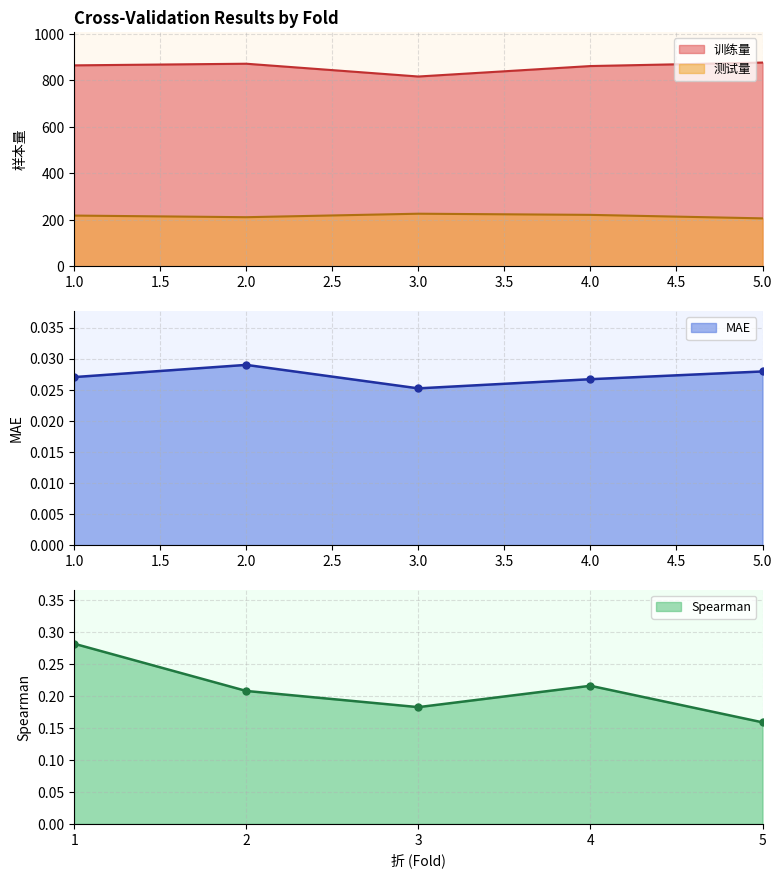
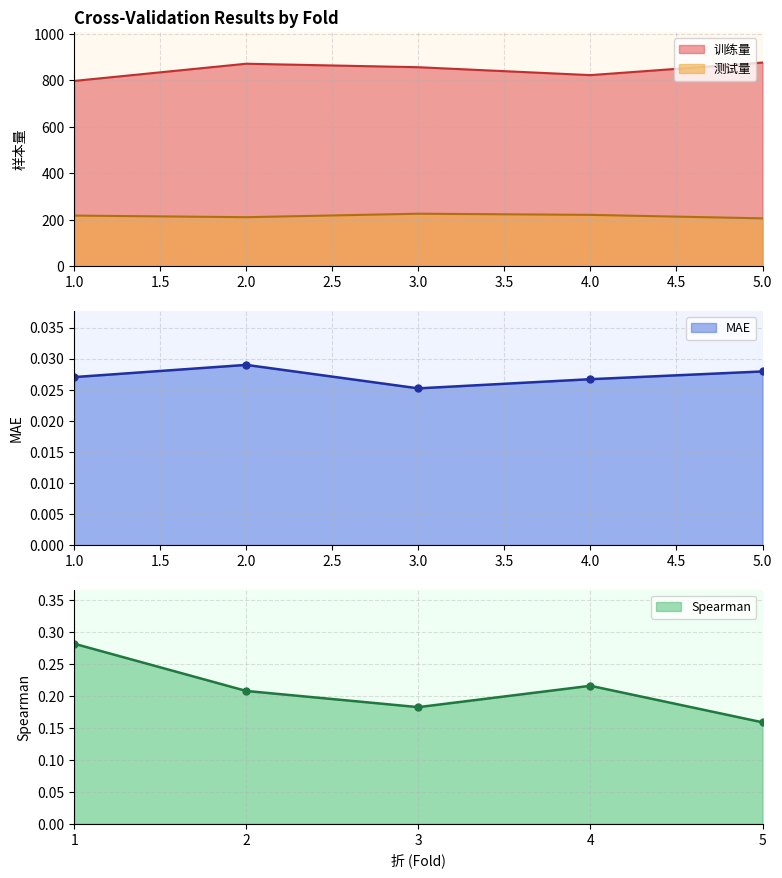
Cross-Validation Results by Fold, 训练量, 1.0: 860 -> 800
Cross-Validation Results by Fold, 训练量, 3.0: 820 -> 860
Cross-Validation Results by Fold, 训练量, 4.0: 860 -> 820
